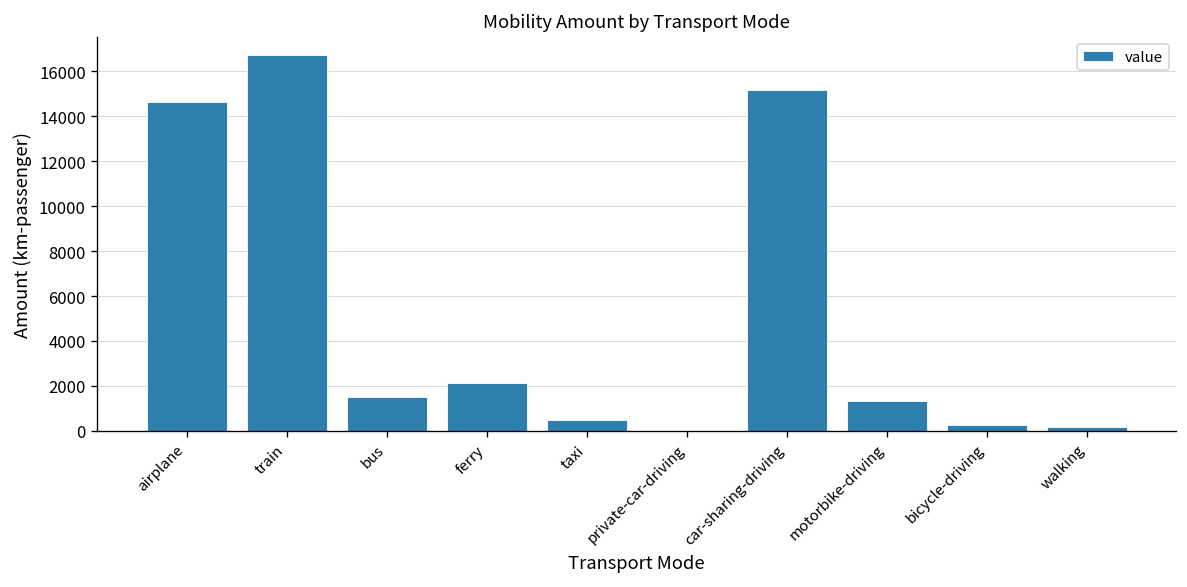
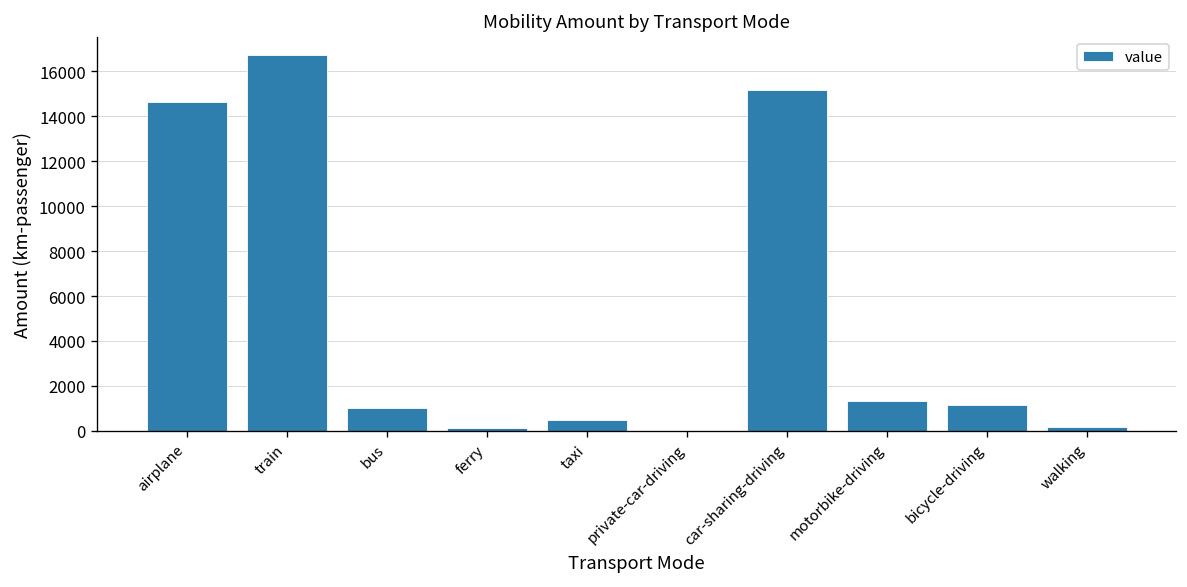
bus: 1500 -> 1000
ferry: 2100 -> 100
bicycle-driving: 300 -> 1200
